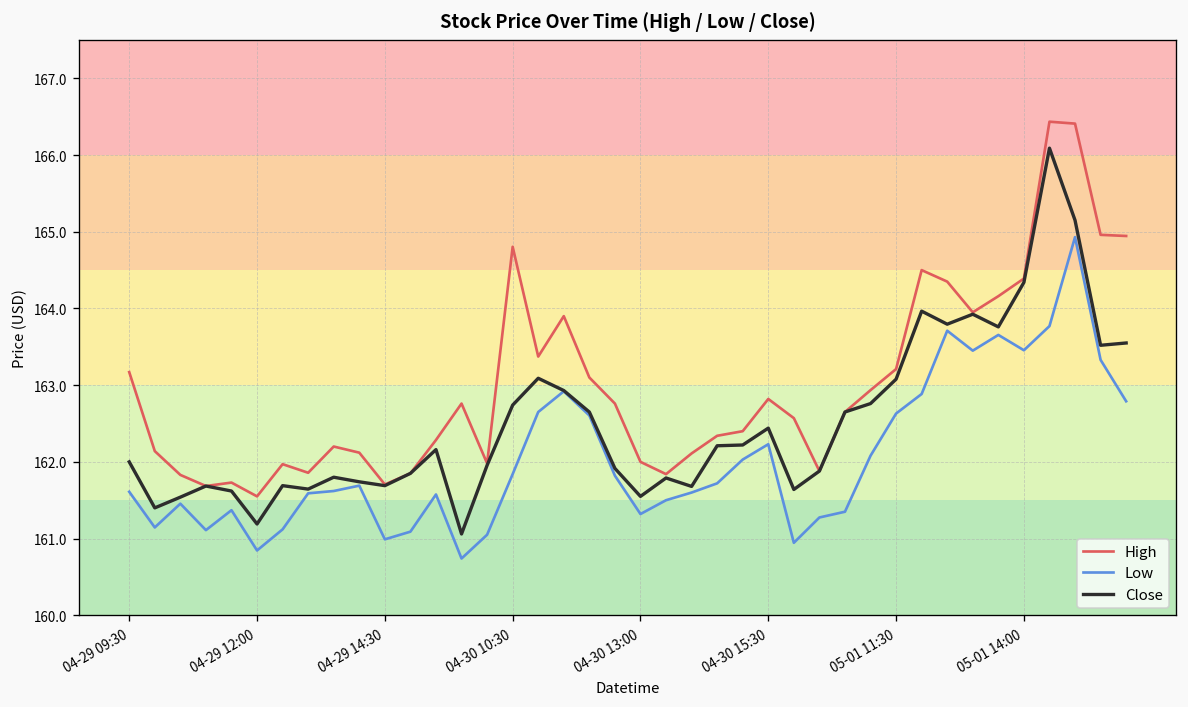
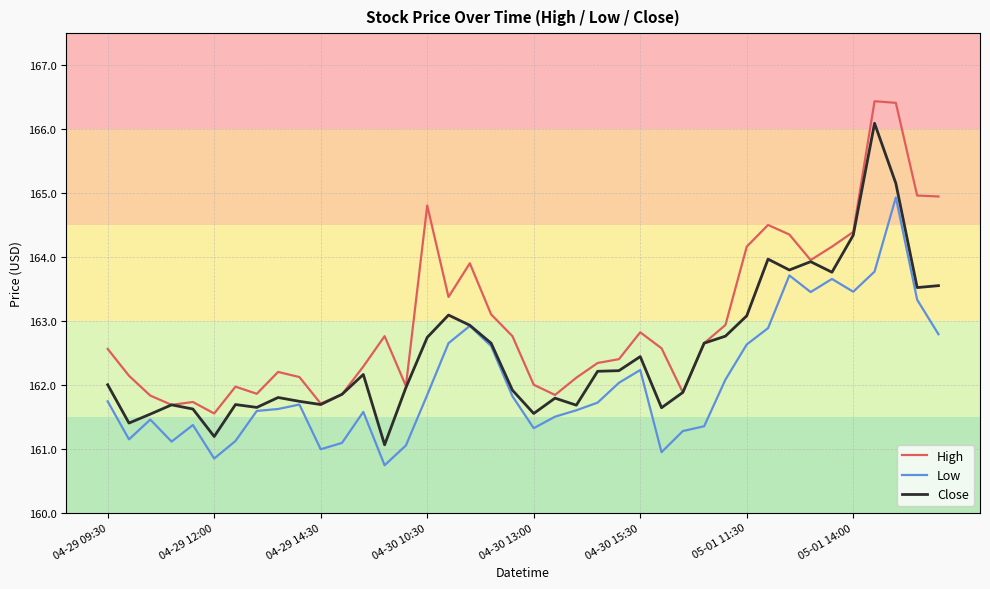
High, 04-29 09:30: 163.2 -> 162.6
Low, 04-29 09:30: 161.6 -> 161.7
High, 05-01 11:30: 163.2 -> 164.2
